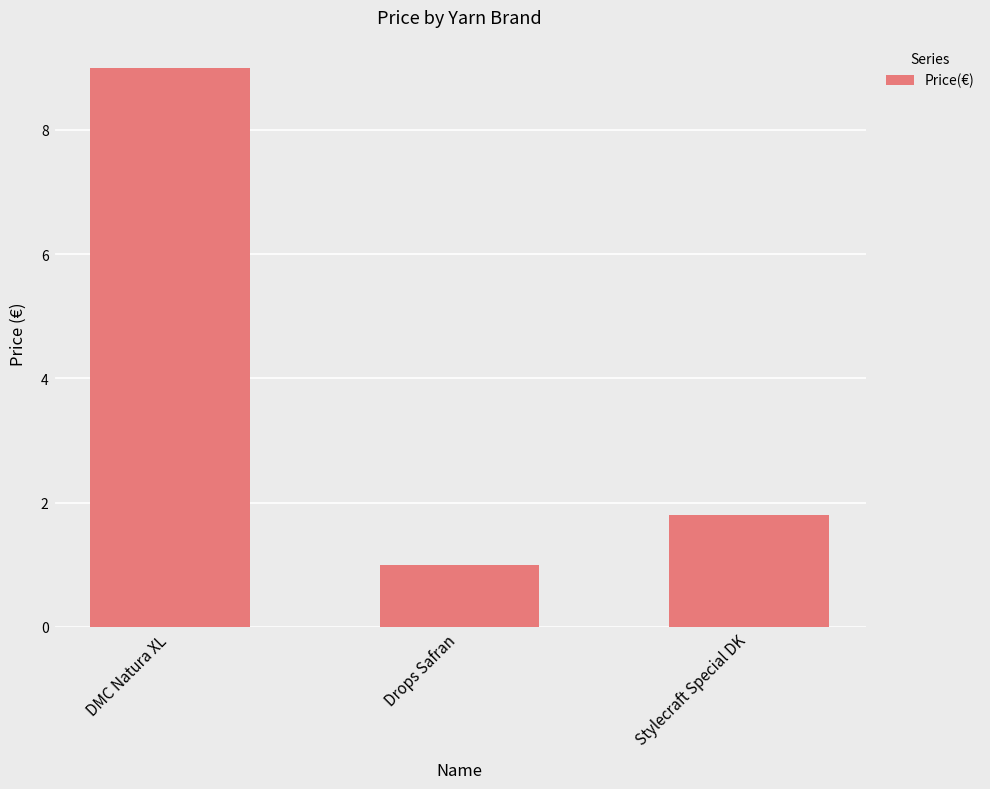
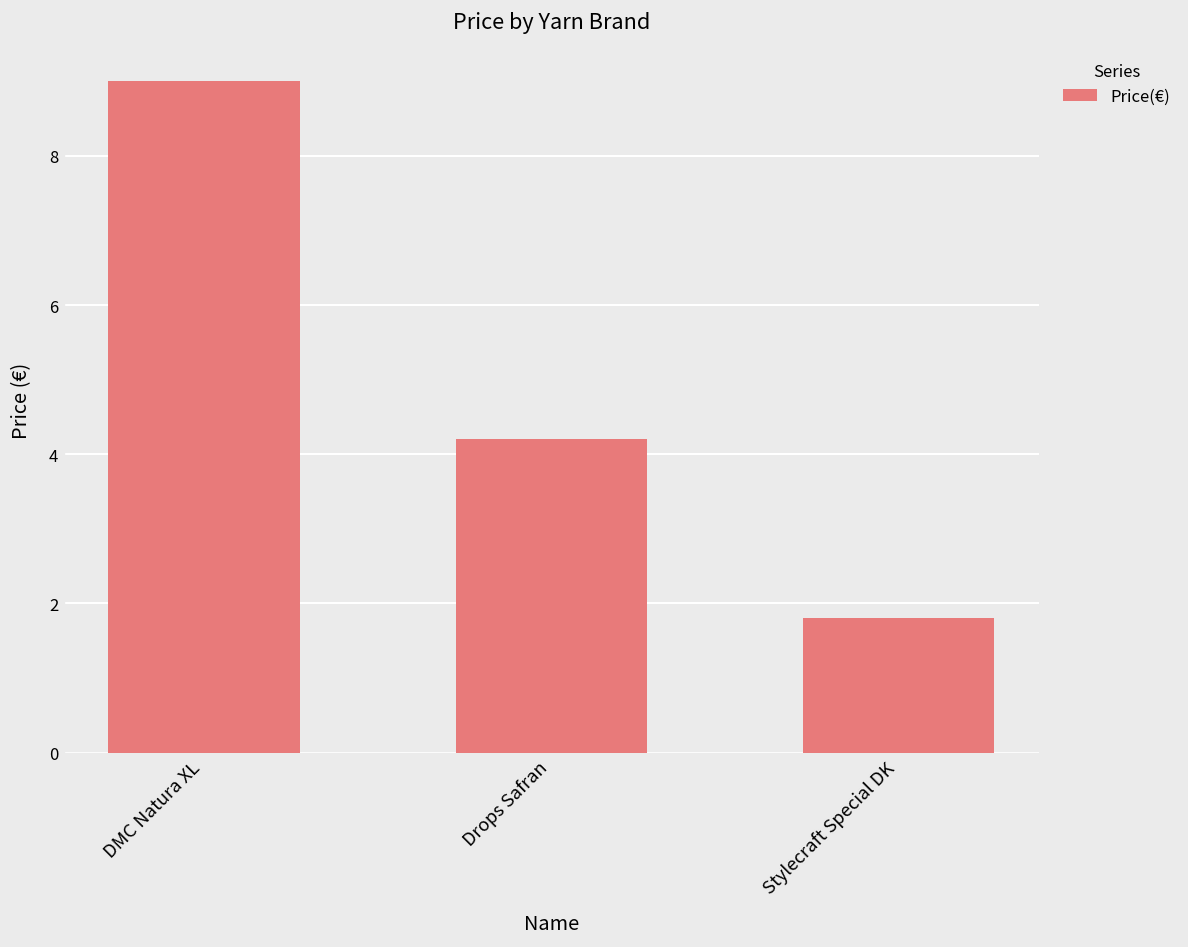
Drops Safran: 1.0 -> 4.2
